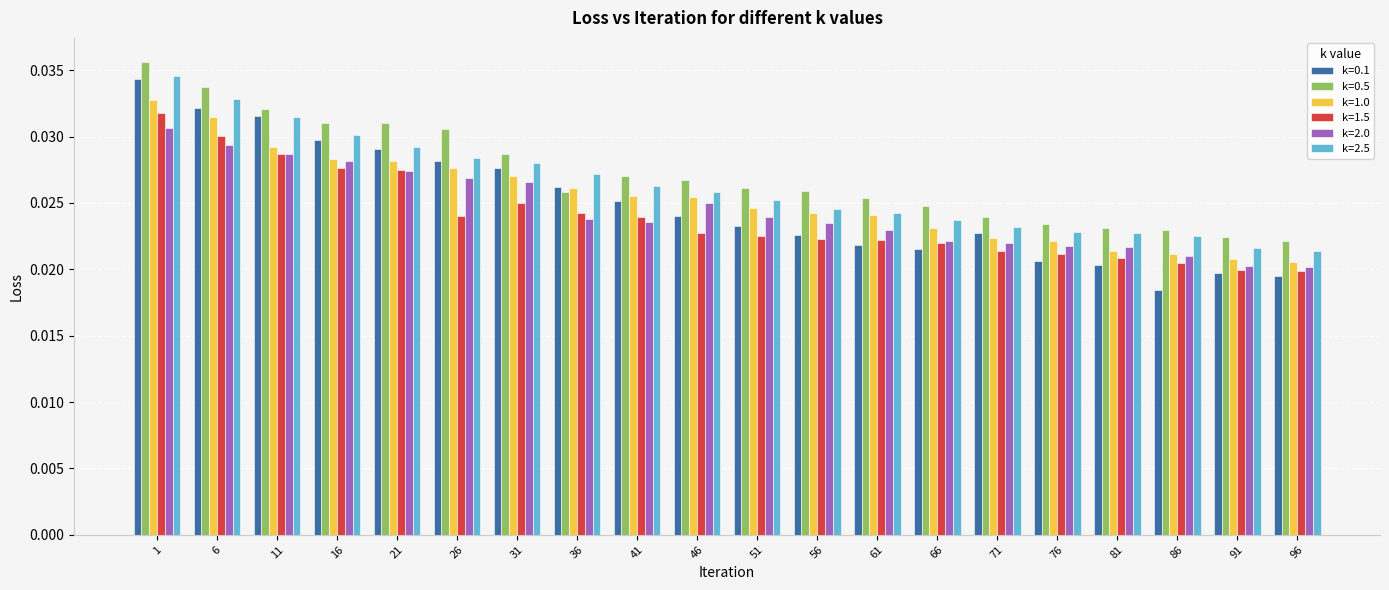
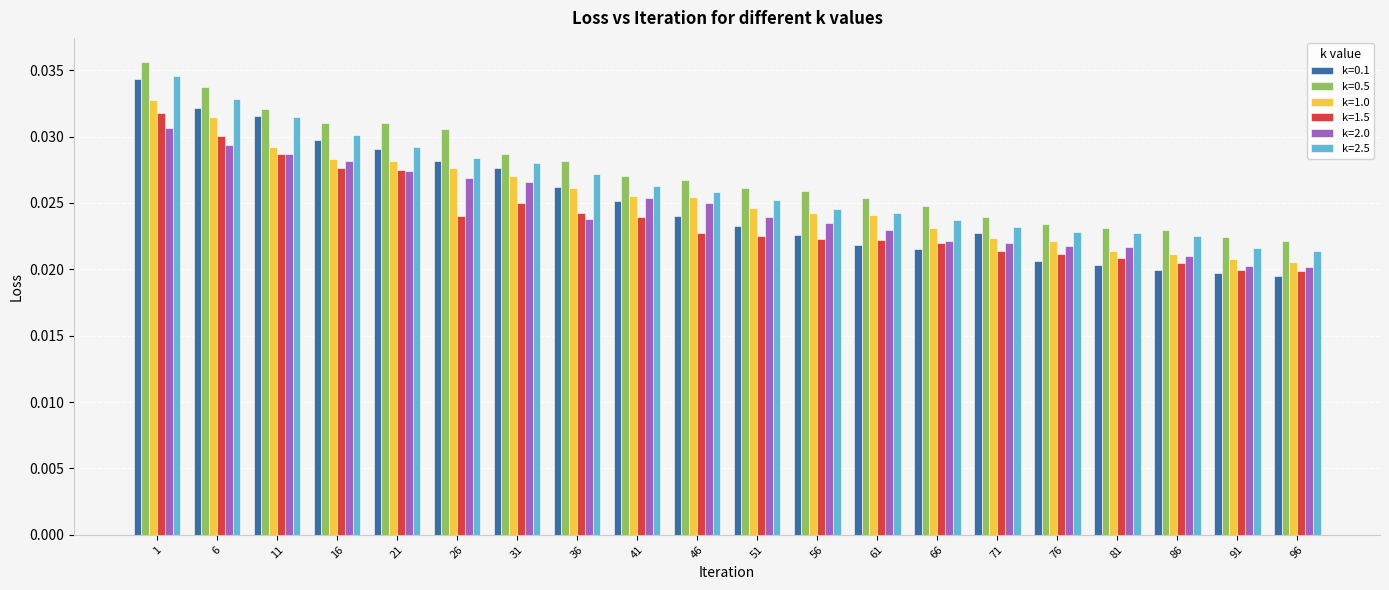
k=0.5, 36: 0.0258 -> 0.0281
k=2.0, 41: 0.0235 -> 0.0253
k=0.1, 86: 0.0185 -> 0.0199
